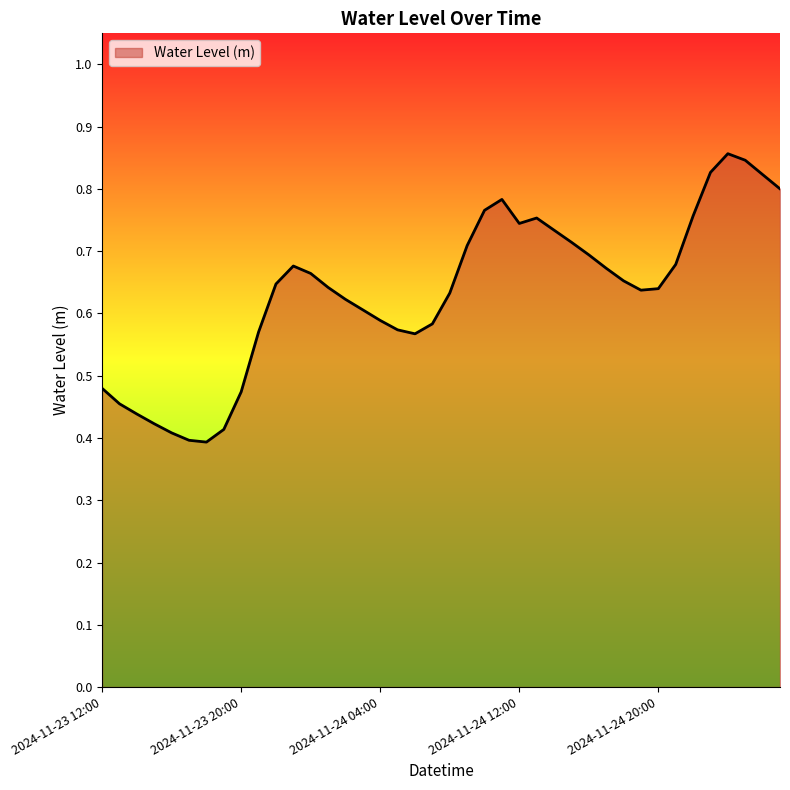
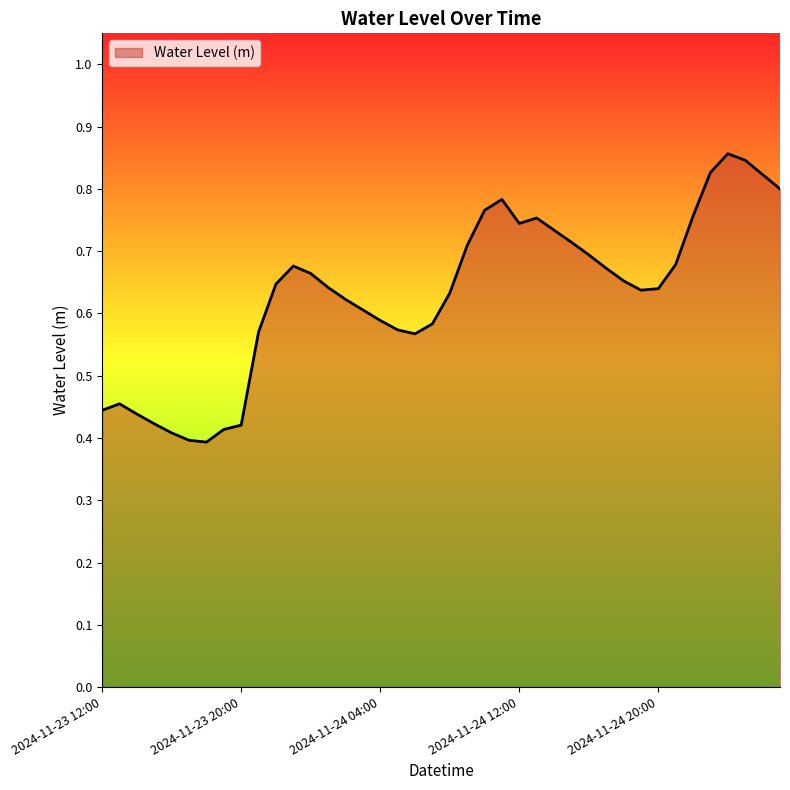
2024-11-23 12:00: 0.48 -> 0.44
2024-11-23 20:00: 0.47 -> 0.42
